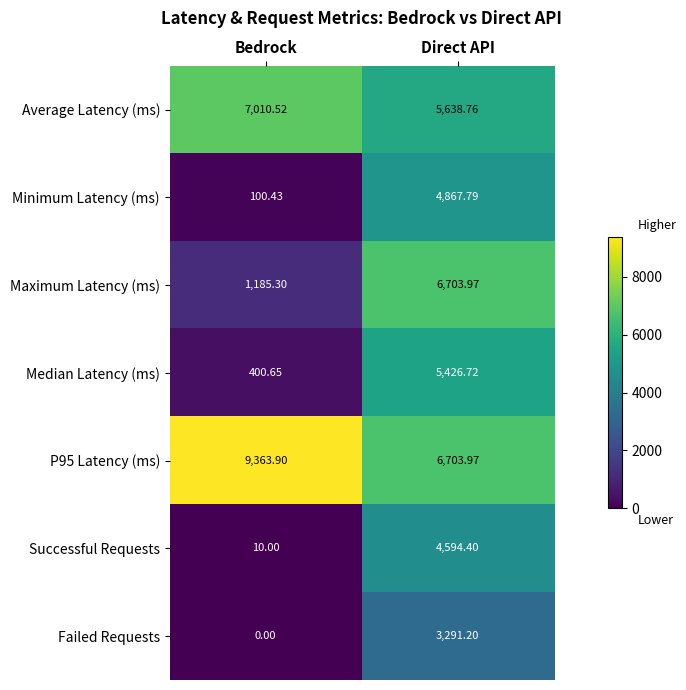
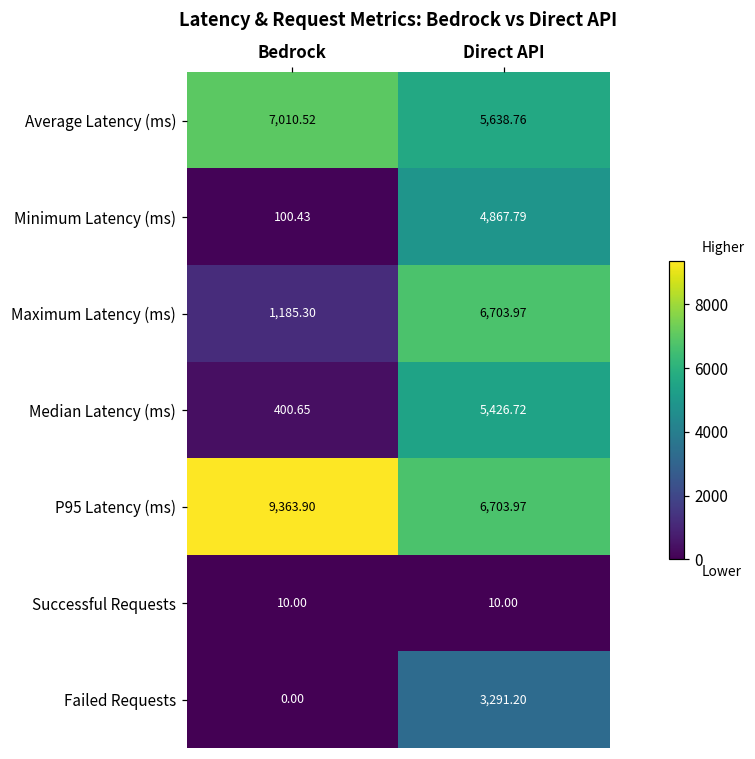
Successful Requests, Direct API: 4,594.40 -> 10.00
